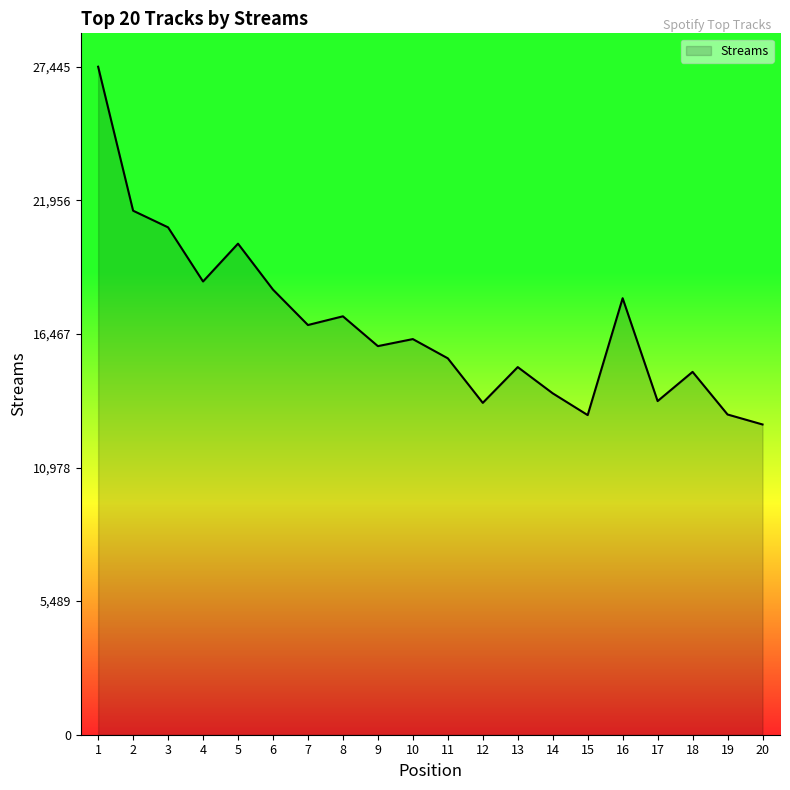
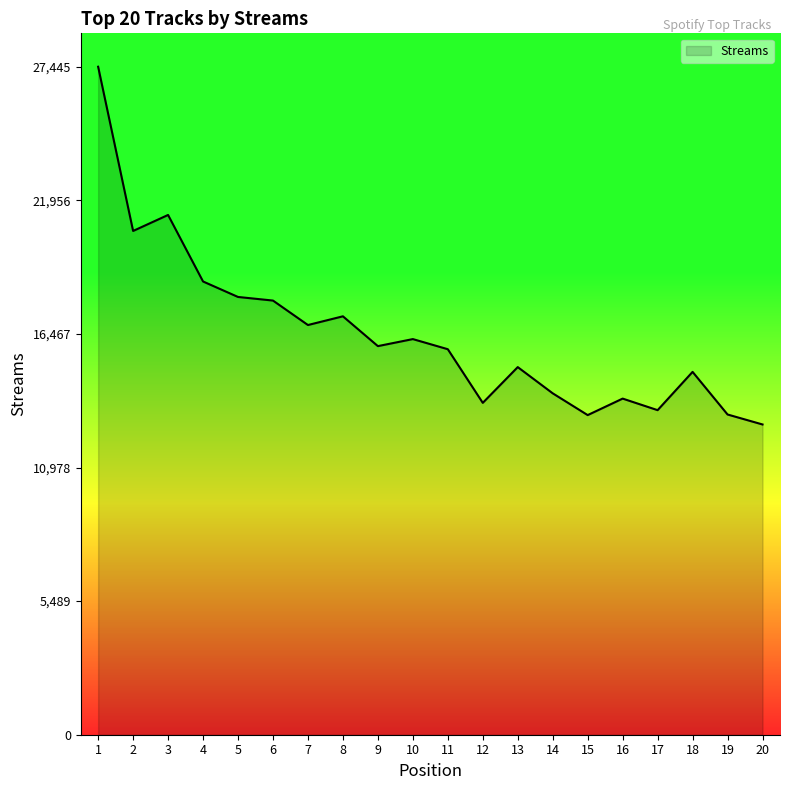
2: 21,500 -> 20,700
3: 20,800 -> 21,400
5: 20,200 -> 18,000
6: 18,300 -> 17,800
11: 15,500 -> 15,800
16: 17,900 -> 13,800
17: 13,700 -> 13,300
